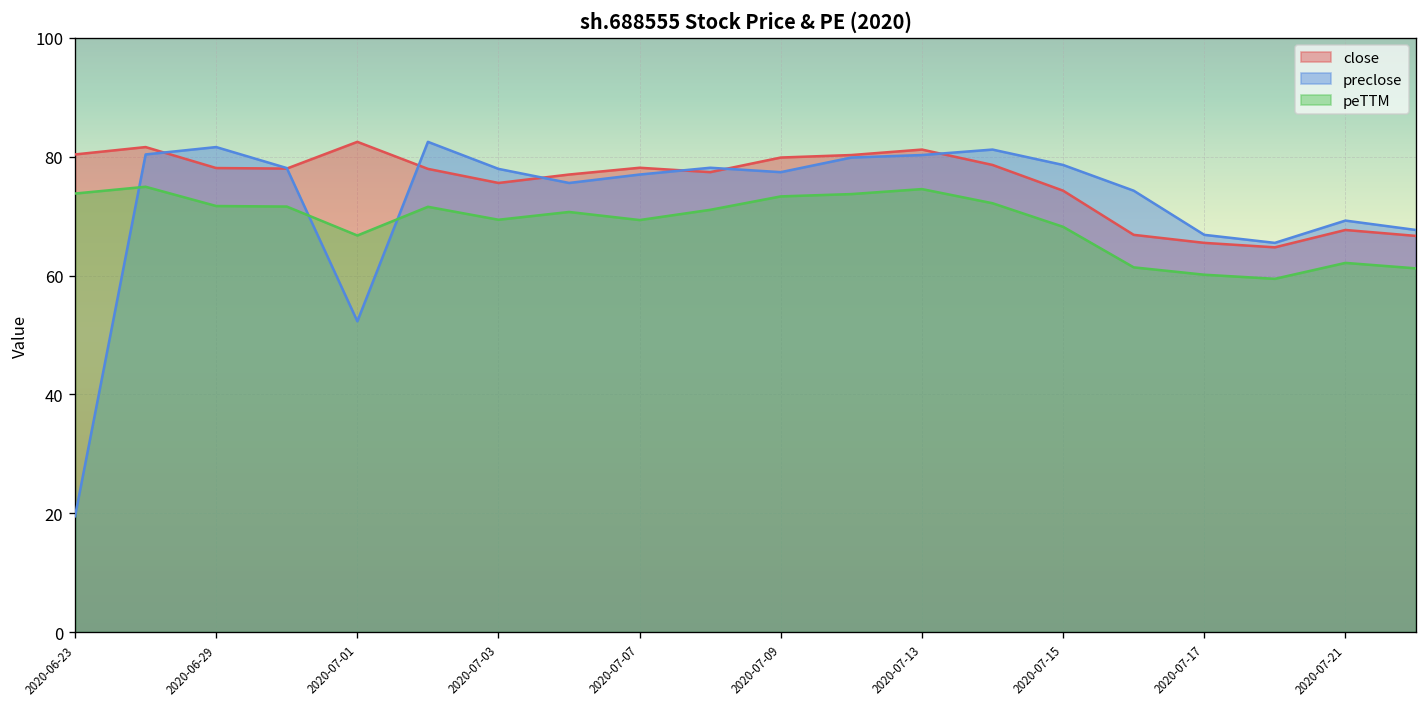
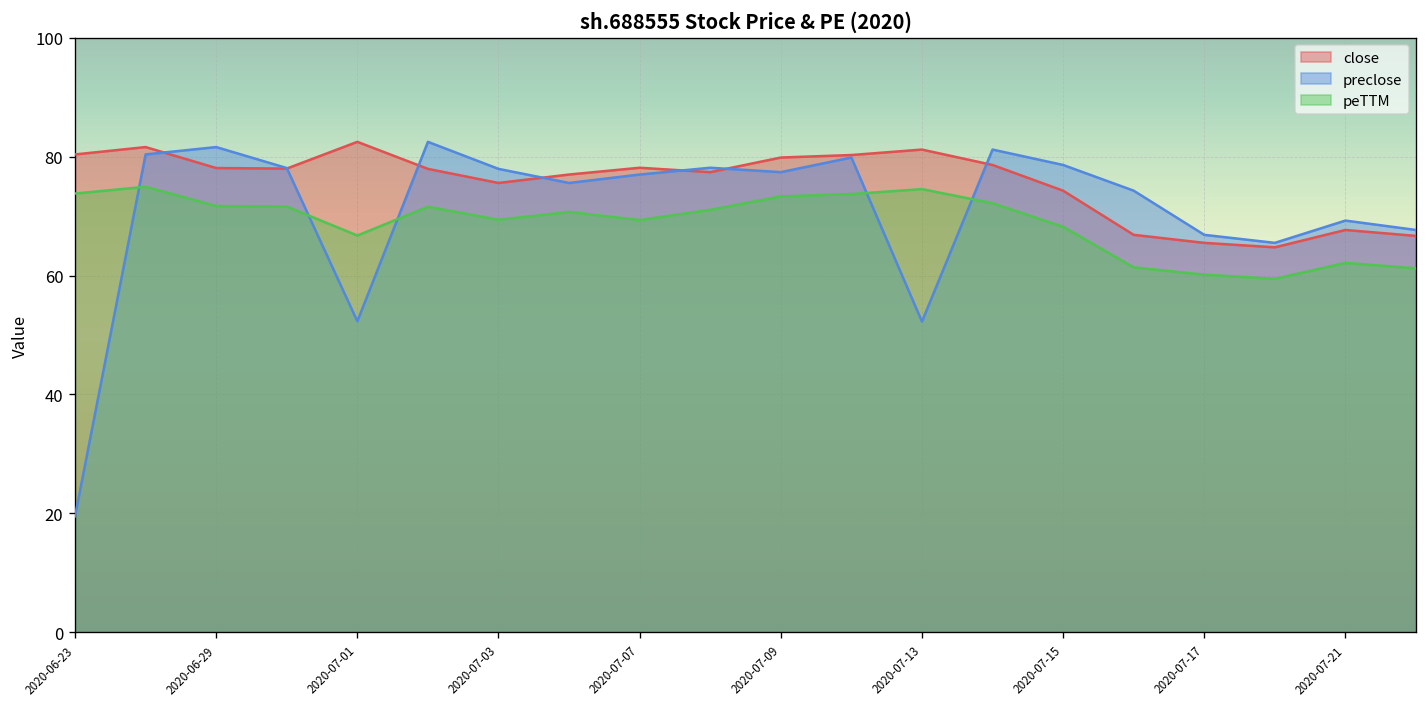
preclose, 2020-07-13: 80 -> 52
